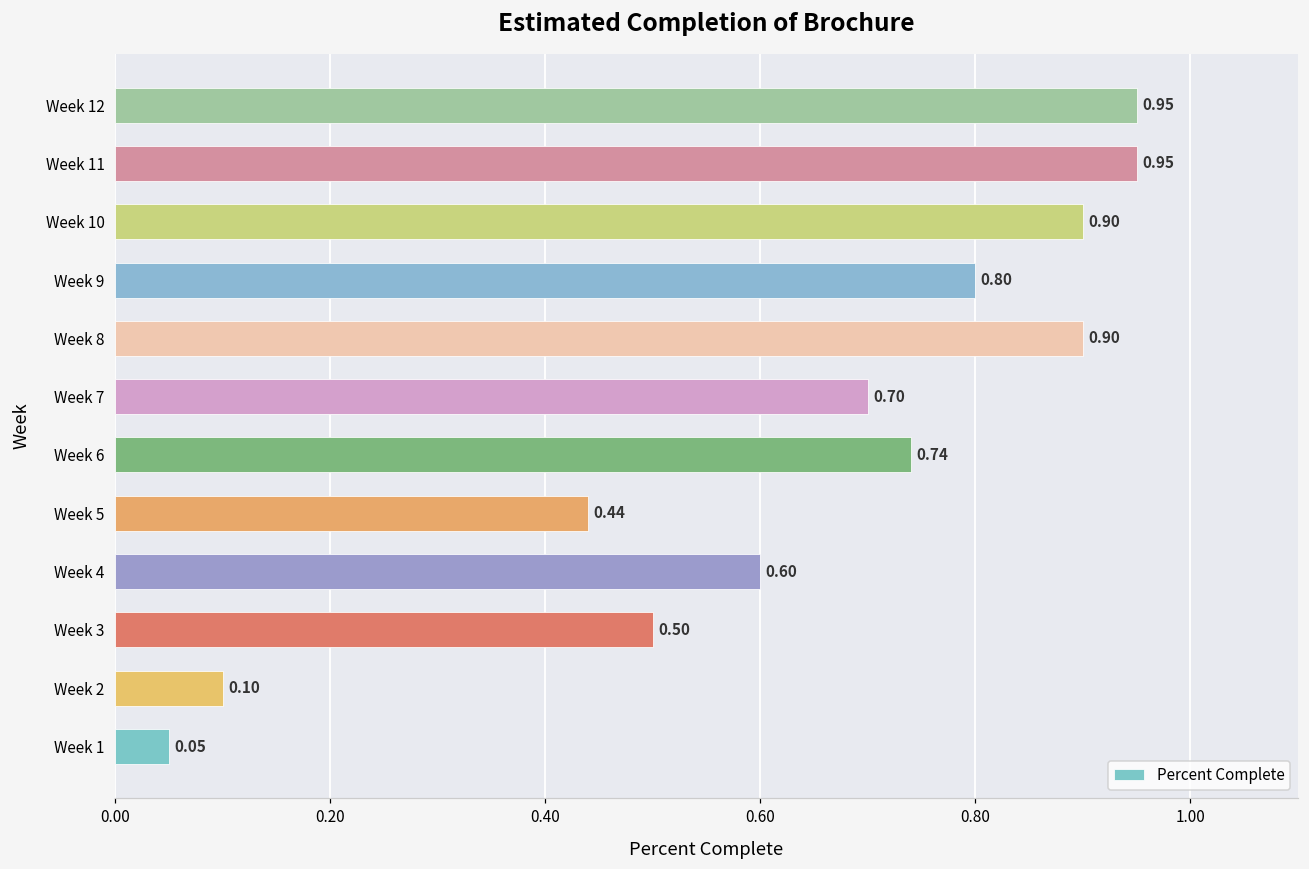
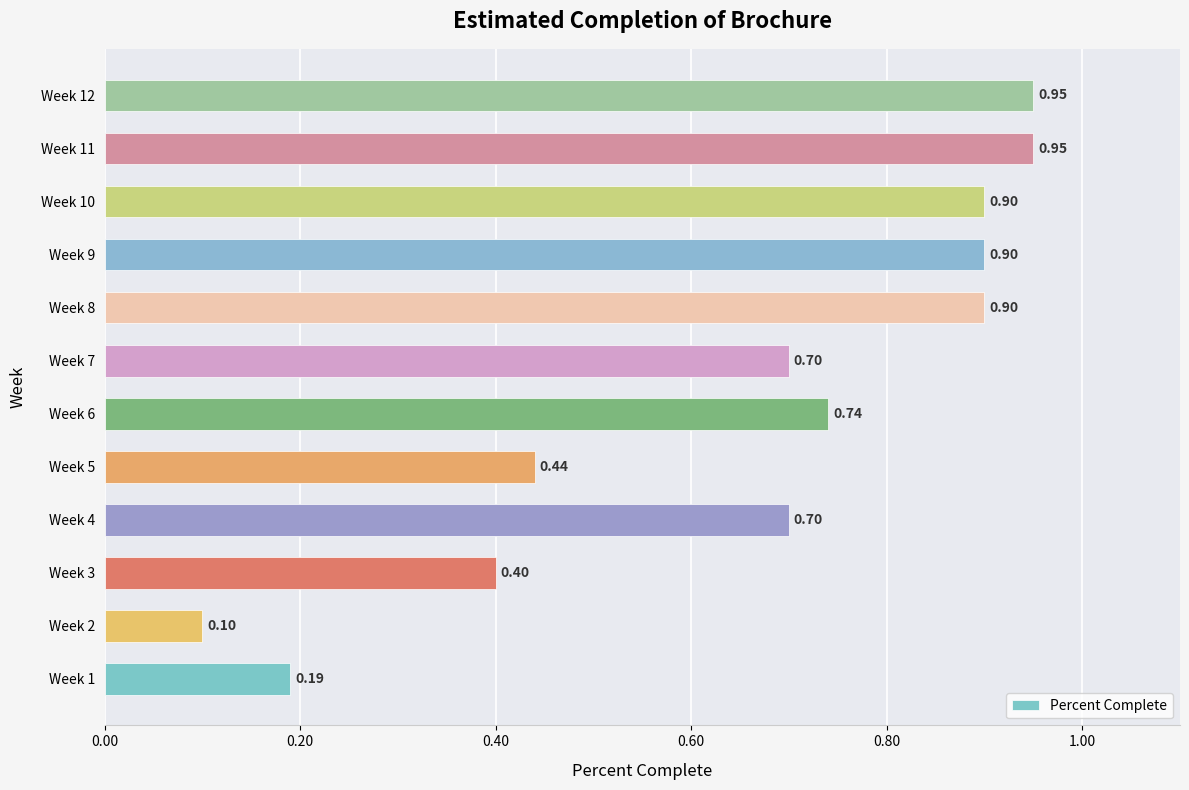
Week 9: 0.80 -> 0.90
Week 4: 0.60 -> 0.70
Week 3: 0.50 -> 0.40
Week 1: 0.05 -> 0.19
